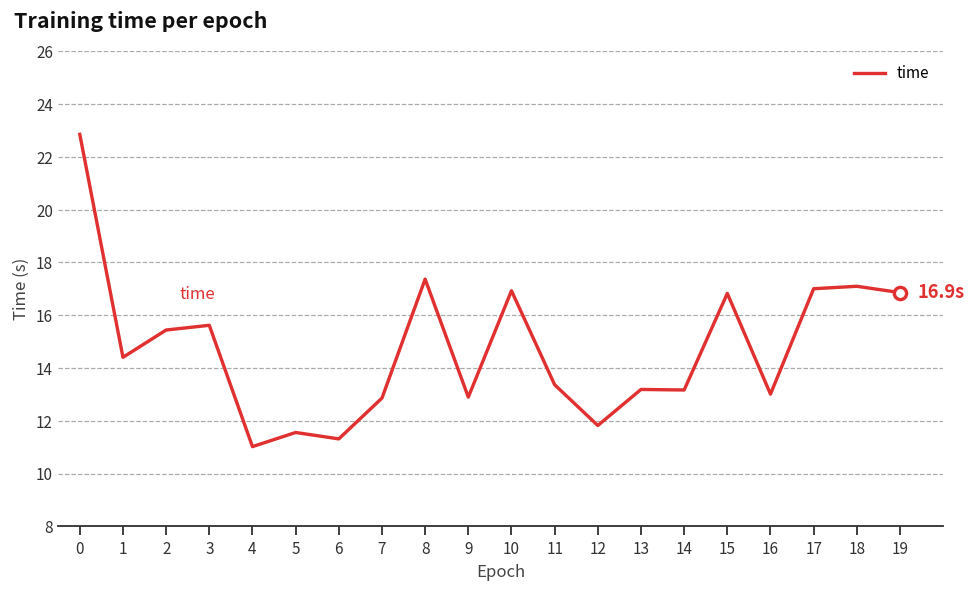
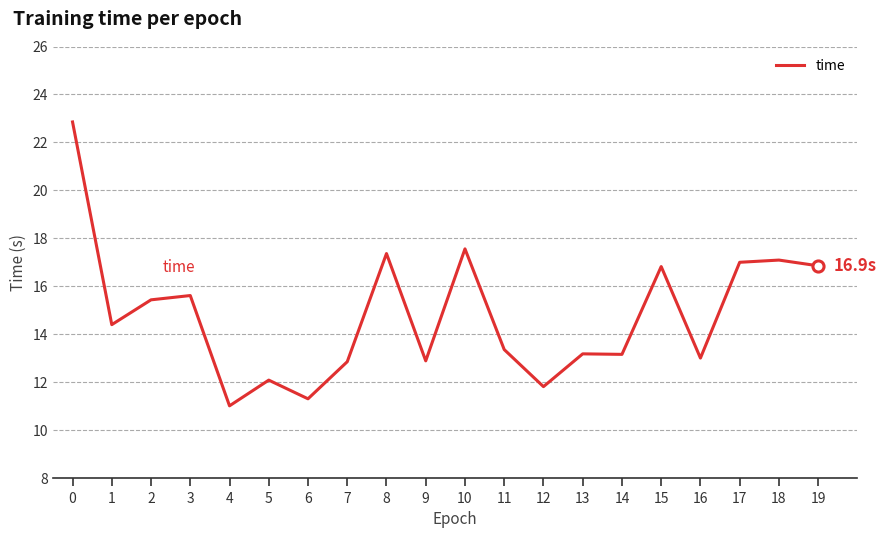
time, 5: 11.6 -> 12.1
time, 10: 16.9 -> 17.6
